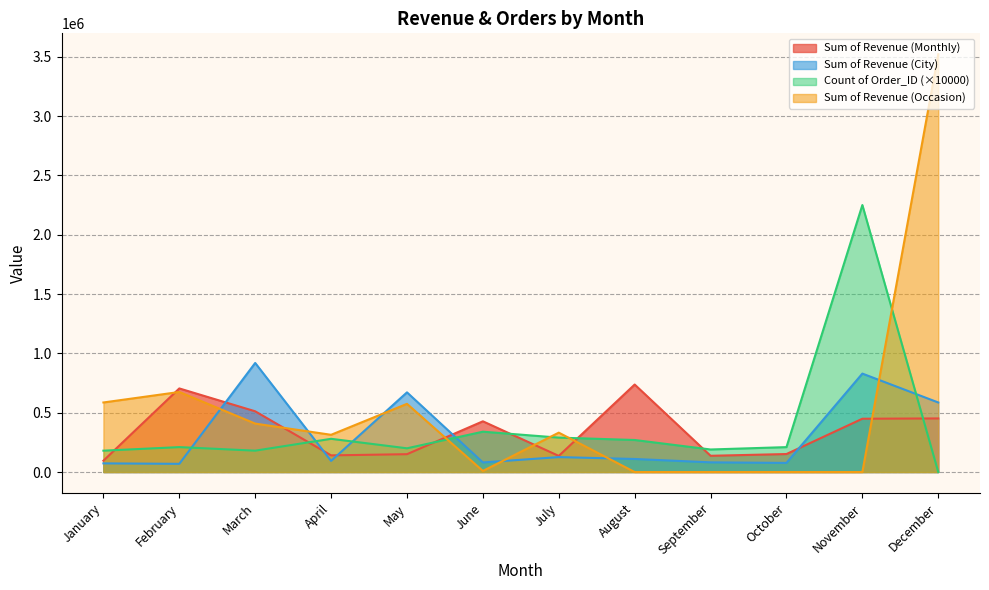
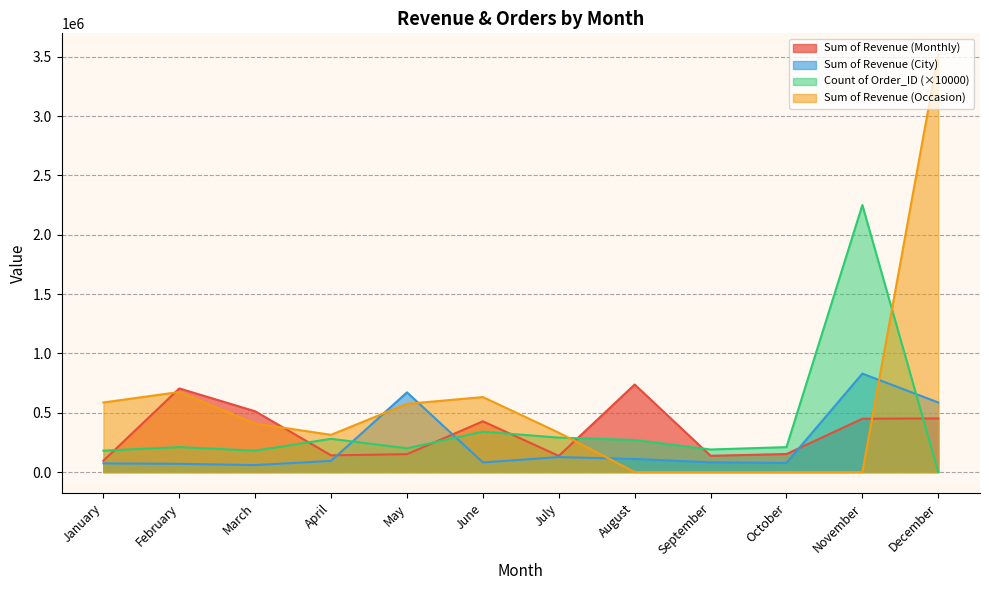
Sum of Revenue (City), March: 920000 -> 60000
Sum of Revenue (Occasion), June: 10000 -> 630000
